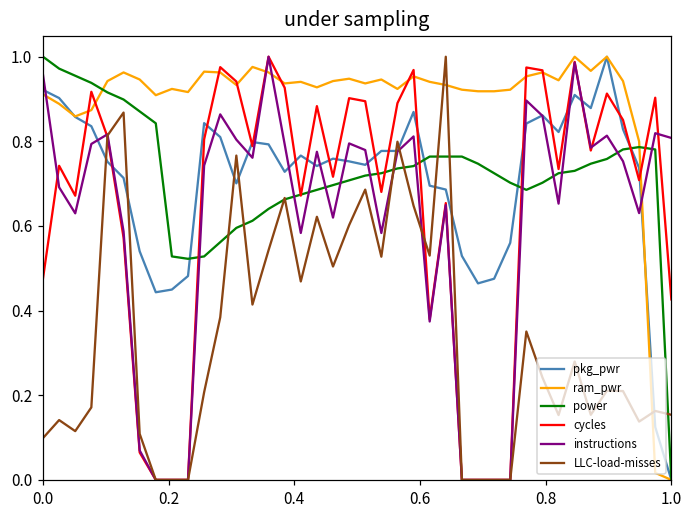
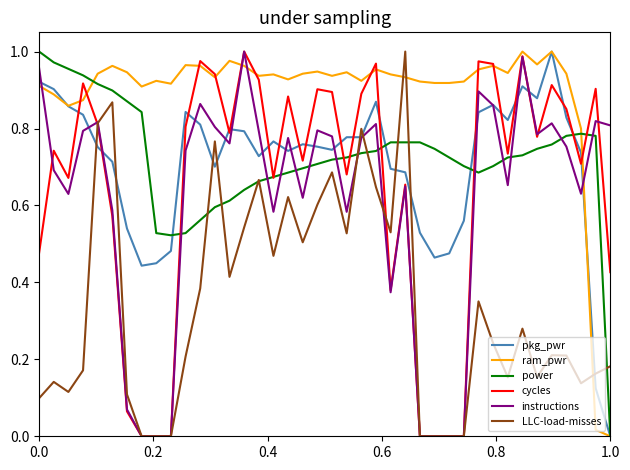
LLC-load-misses, 1.0: 0.15 -> 0.18
